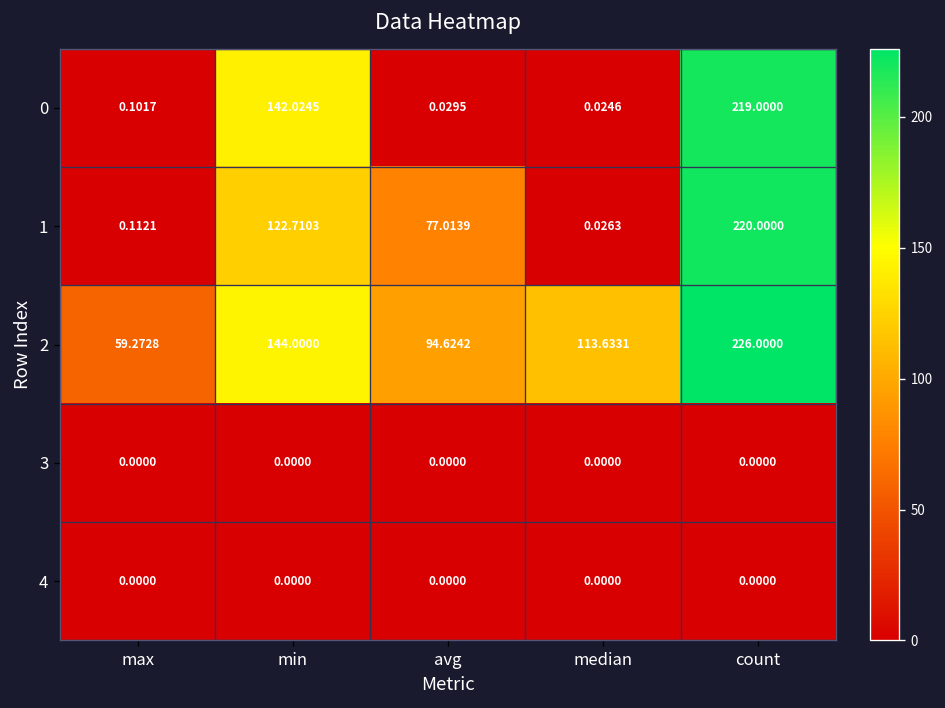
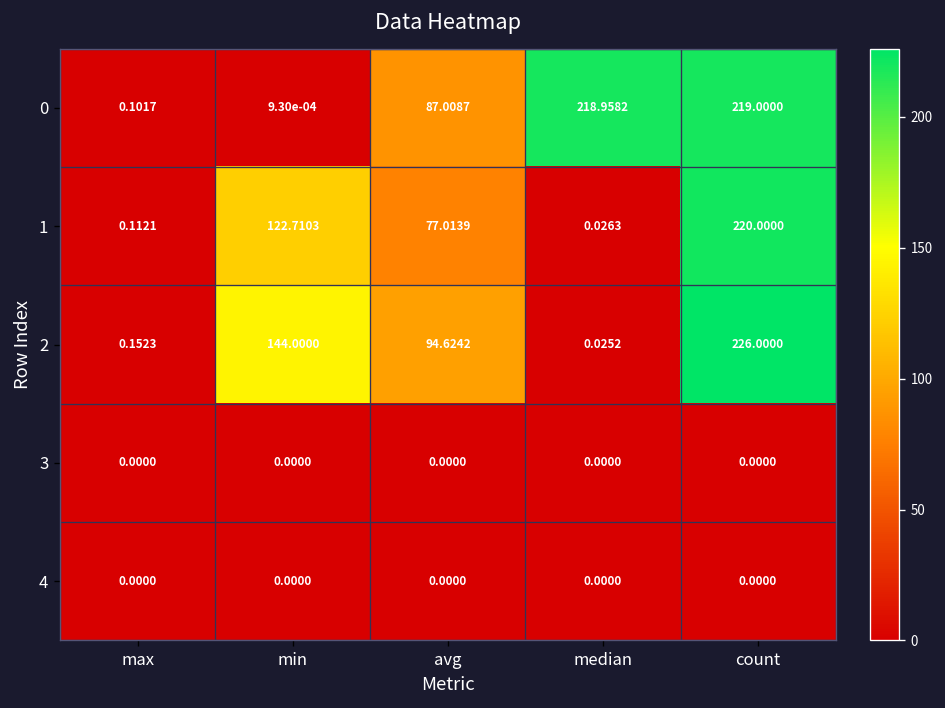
0, min: 142.0245 -> 9.30e-04
0, avg: 0.0295 -> 87.0087
0, median: 0.0246 -> 218.9582
2, max: 59.2728 -> 0.1523
2, median: 113.6331 -> 0.0252
